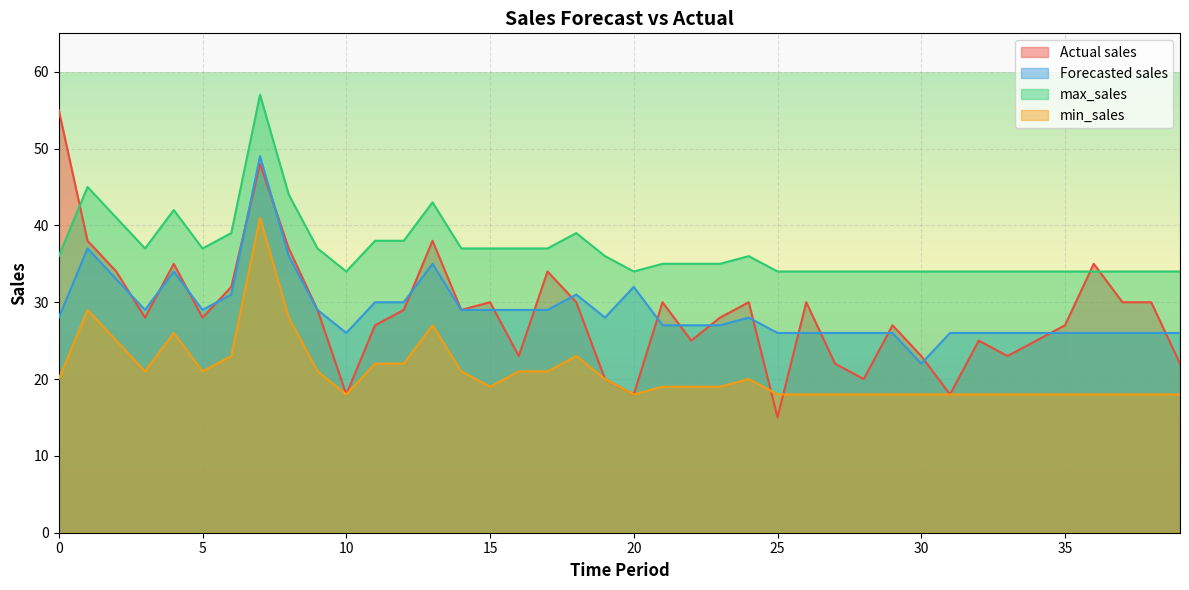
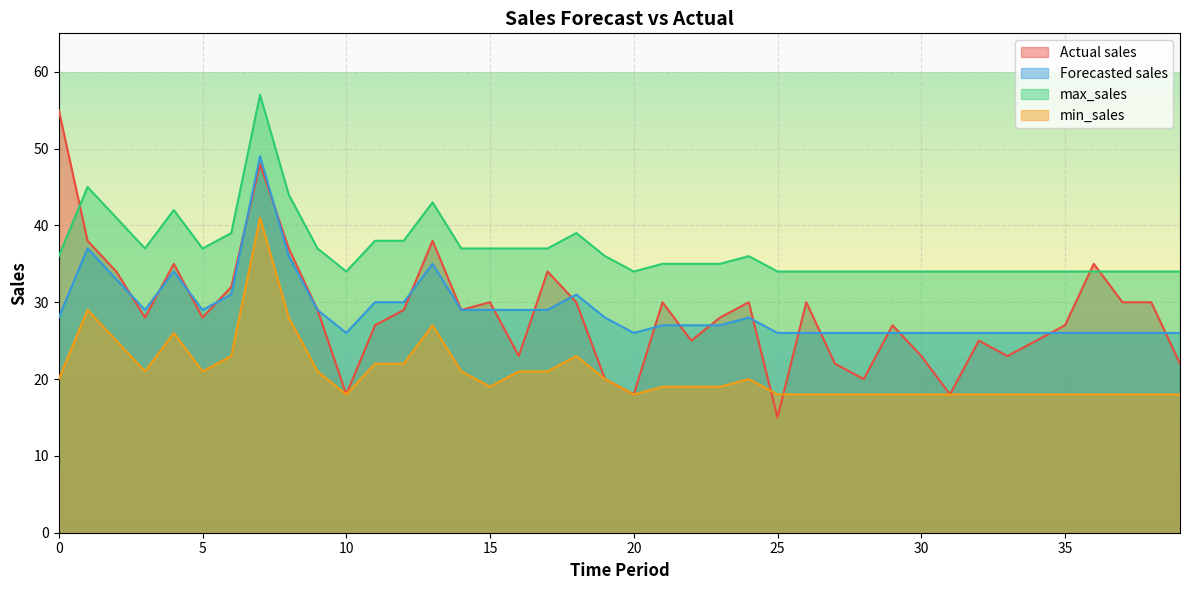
Forecasted sales, 20: 32 -> 26
Forecasted sales, 30: 22 -> 26
